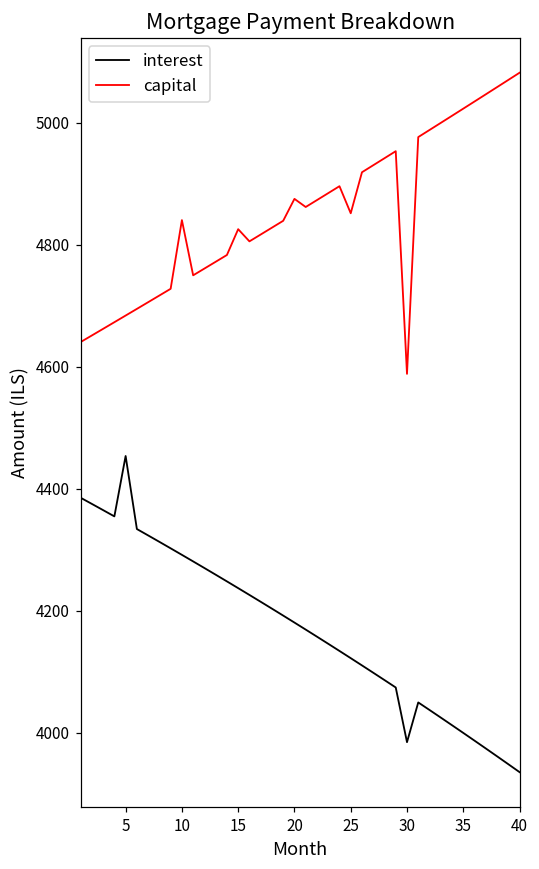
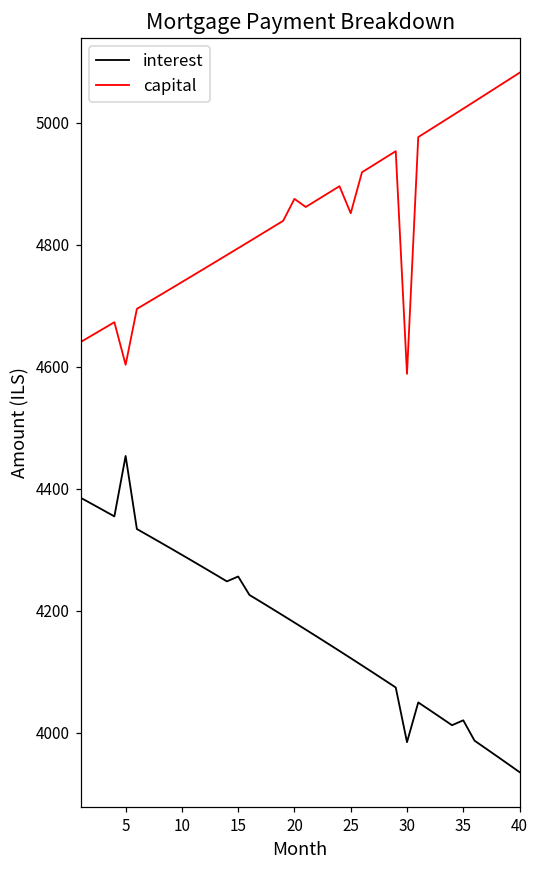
capital, 5: 4680 -> 4600
capital, 10: 4840 -> 4740
interest, 15: 4240 -> 4260
capital, 15: 4830 -> 4790
interest, 35: 4000 -> 4020
